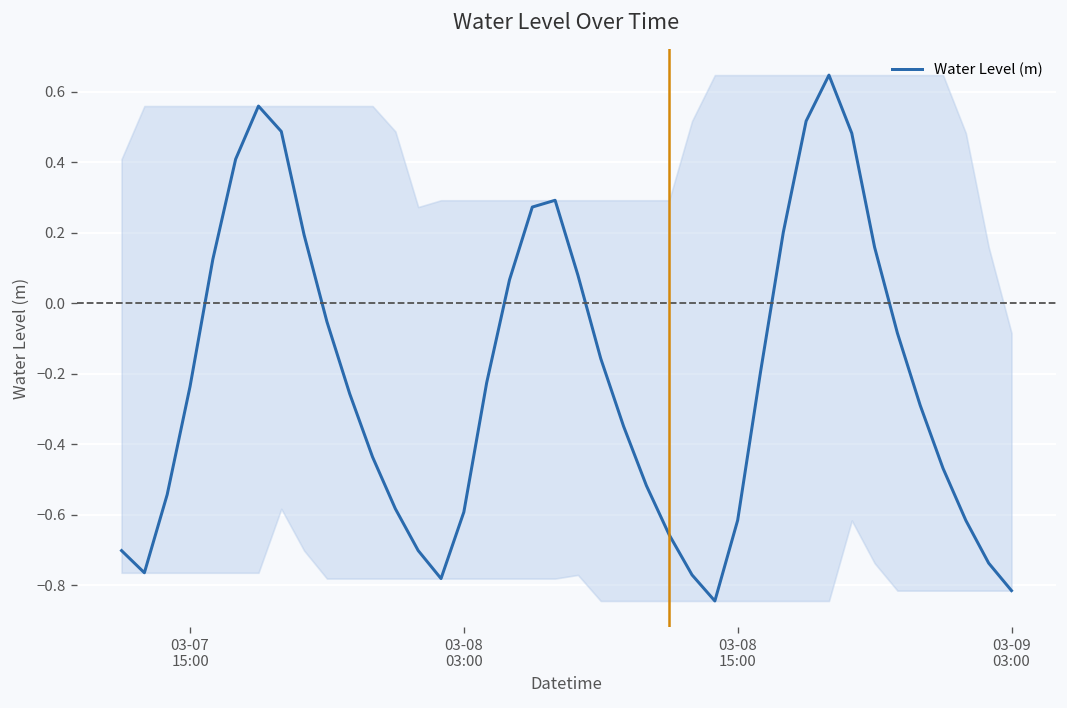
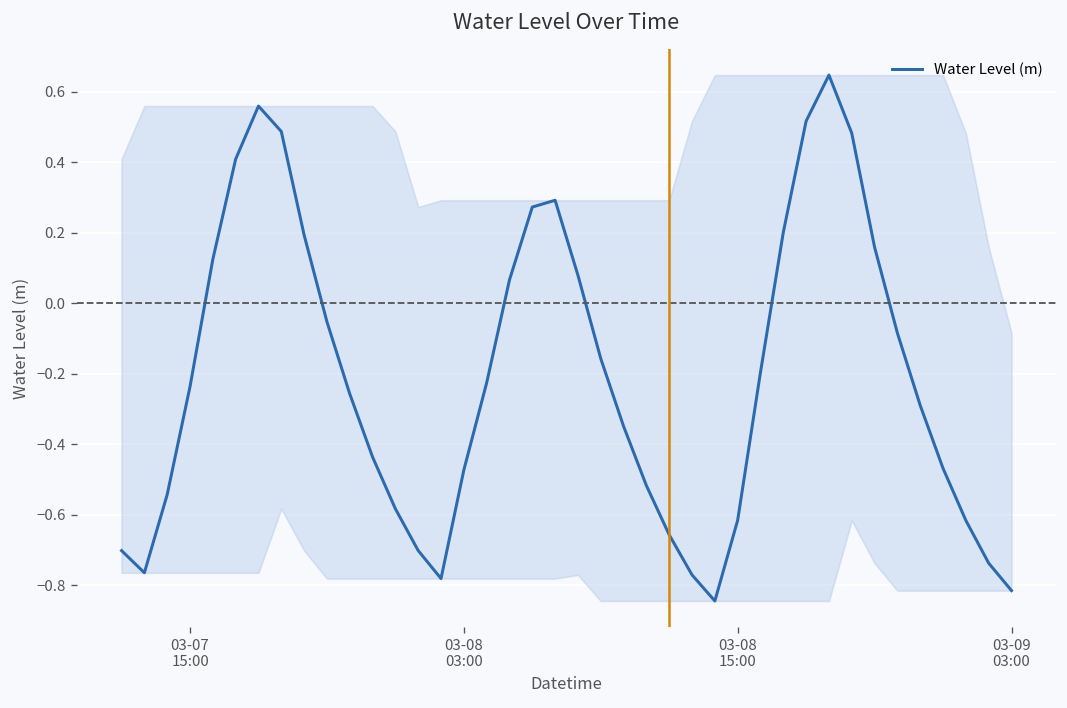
Water Level (m), 03-08 03:00: -0.59 -> -0.47
